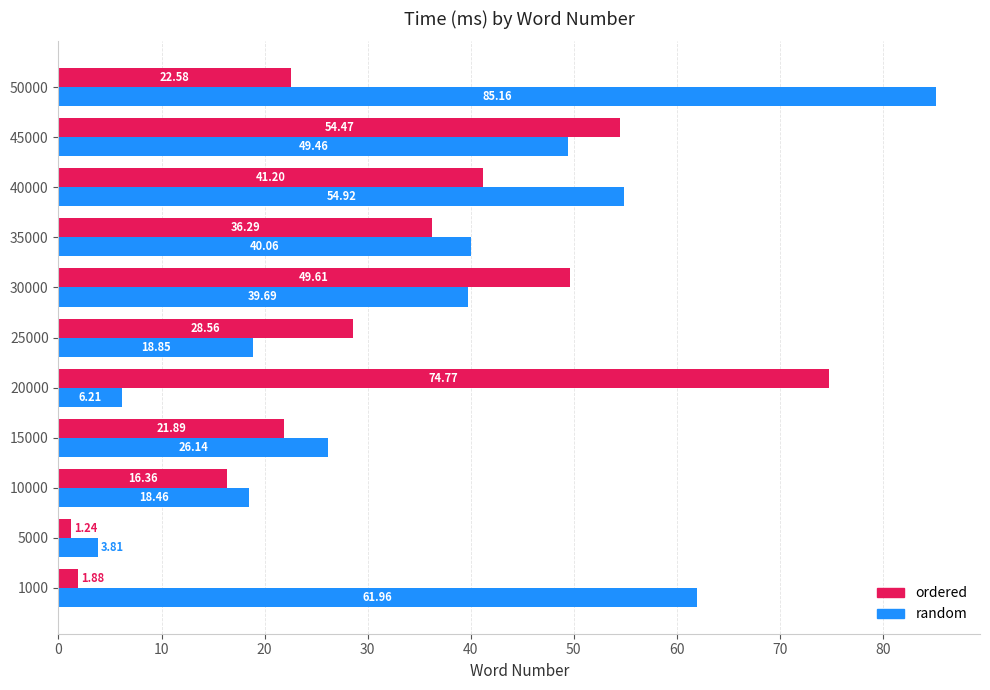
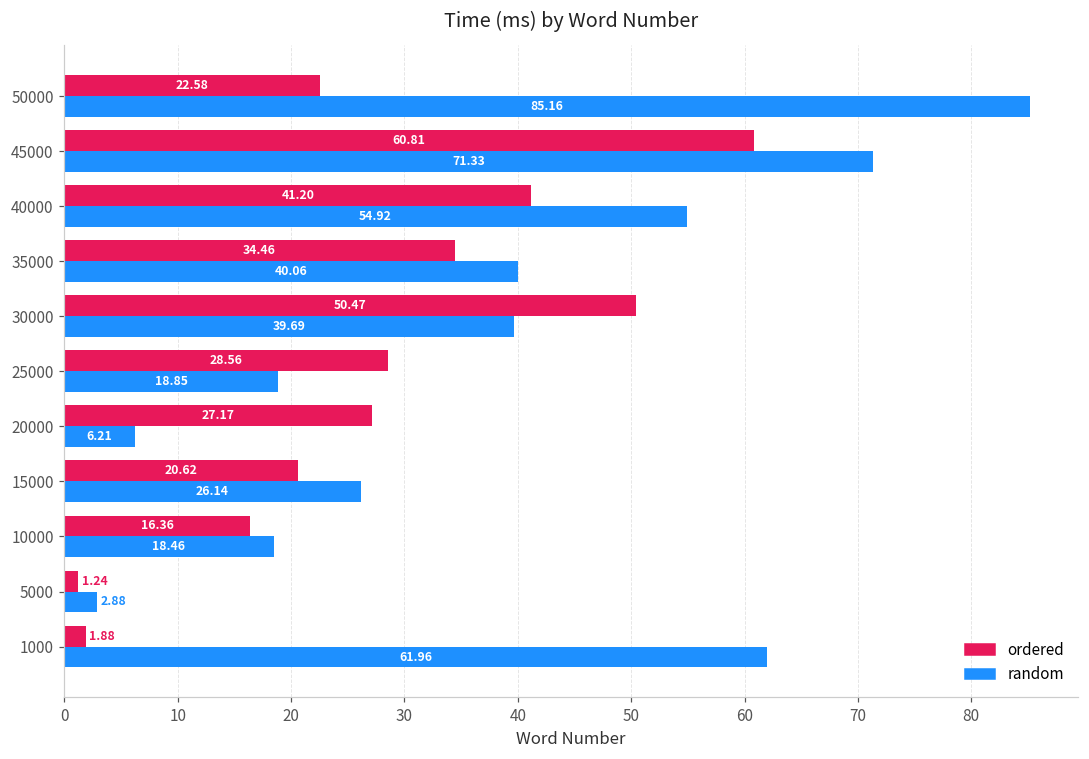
ordered, 45000: 54.47 -> 60.81
random, 45000: 49.46 -> 71.33
ordered, 35000: 36.29 -> 34.46
ordered, 30000: 49.61 -> 50.47
ordered, 20000: 74.77 -> 27.17
ordered, 15000: 21.89 -> 20.62
random, 5000: 3.81 -> 2.88
